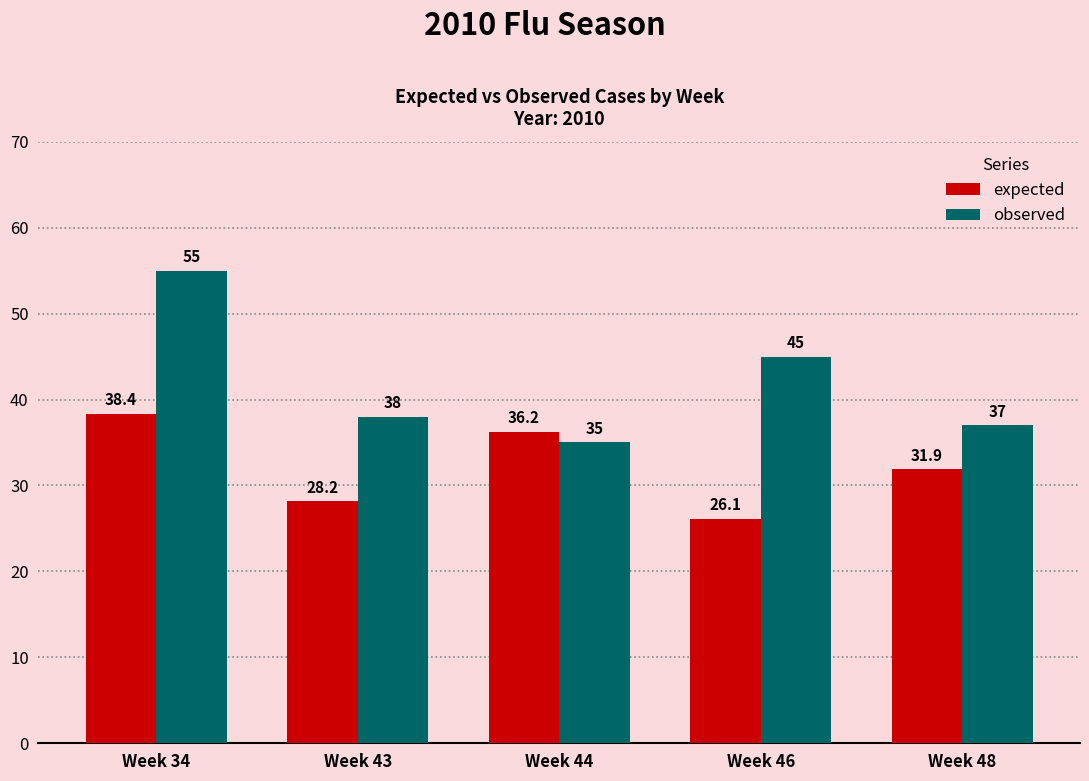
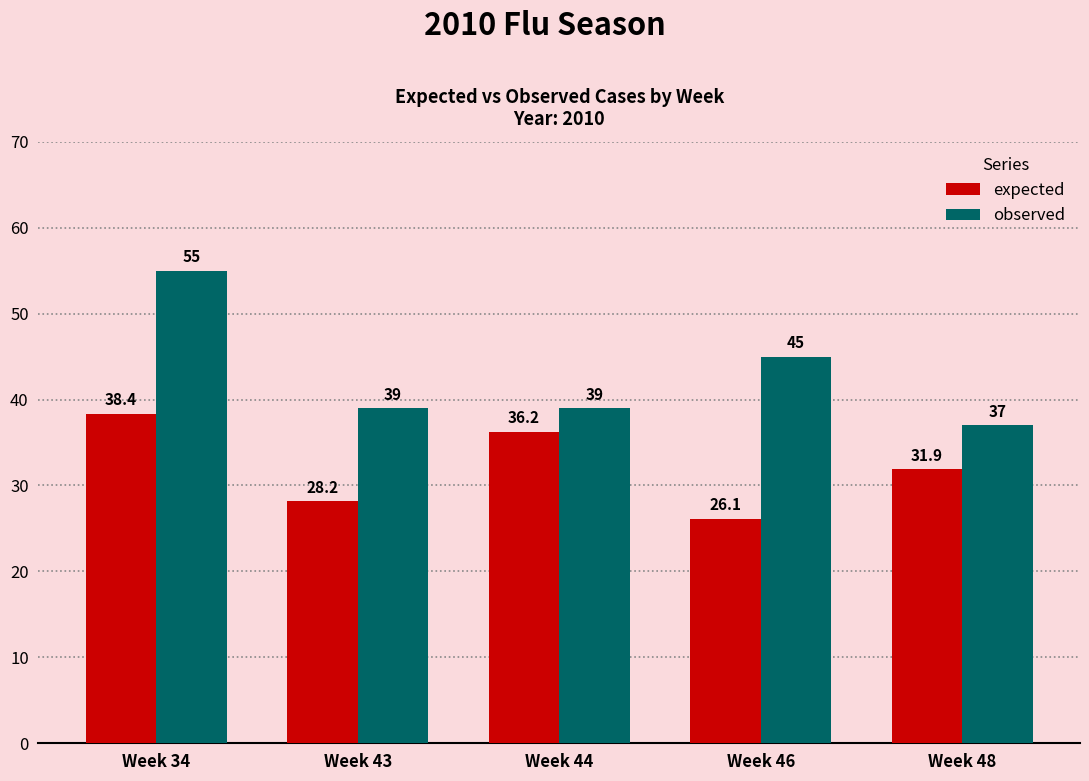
observed, Week 43: 38 -> 39
observed, Week 44: 35 -> 39
